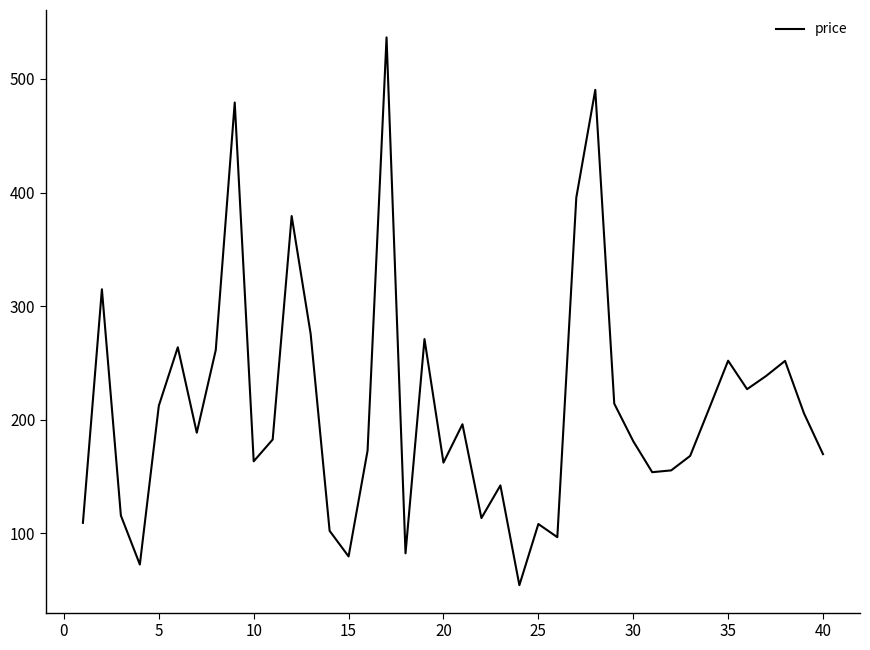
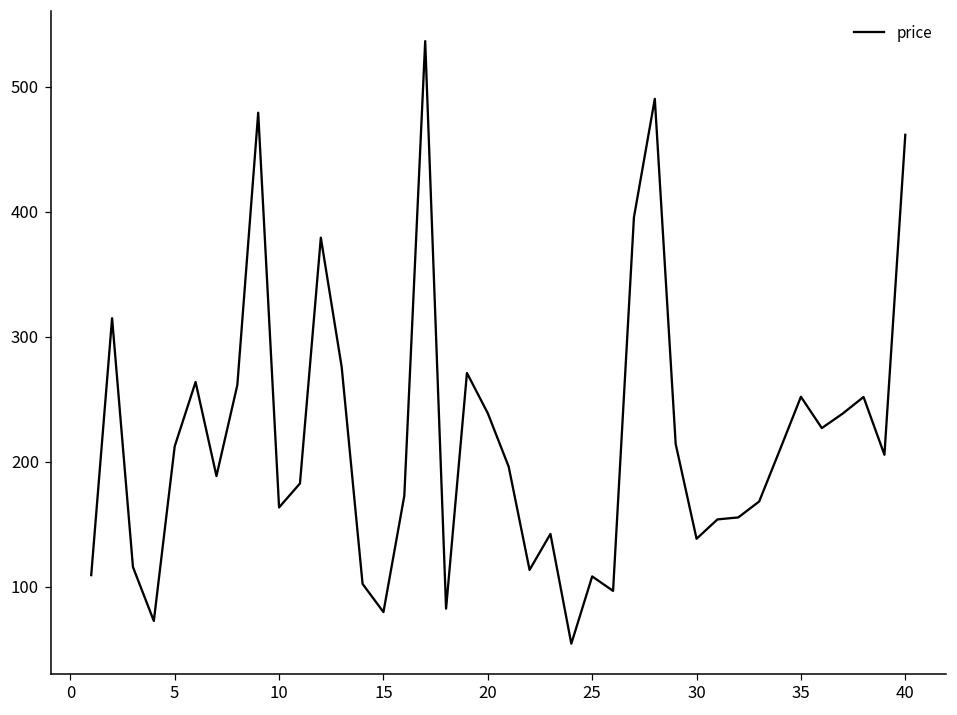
20: 162 -> 239
30: 181 -> 138
40: 170 -> 462
